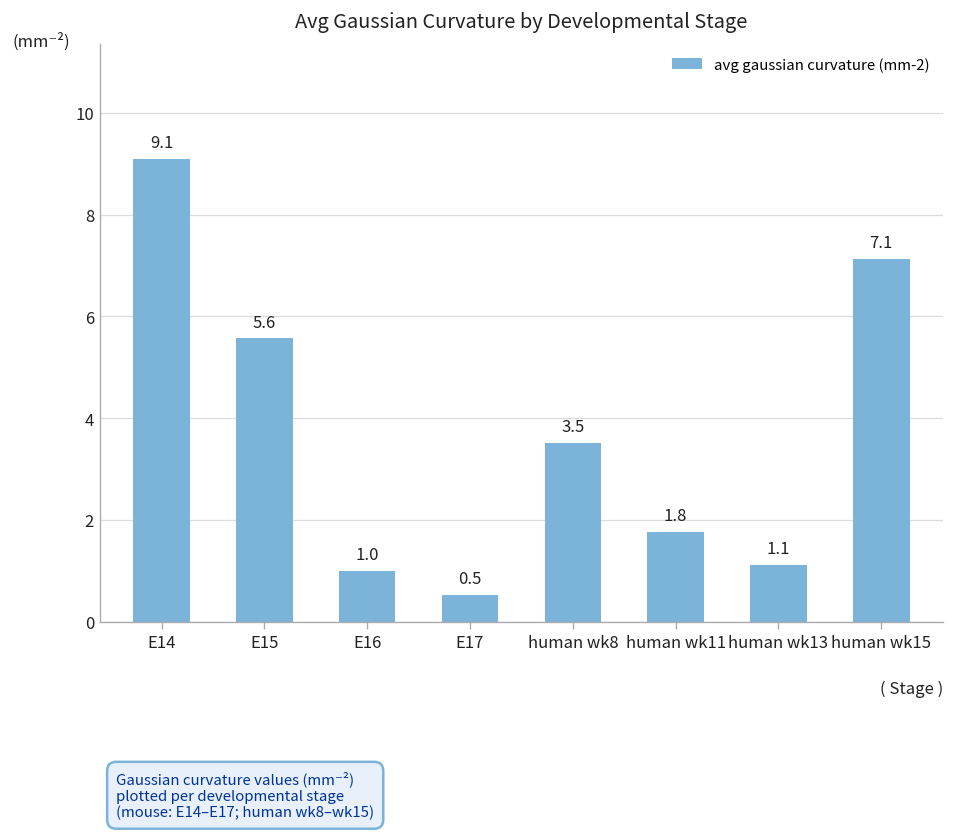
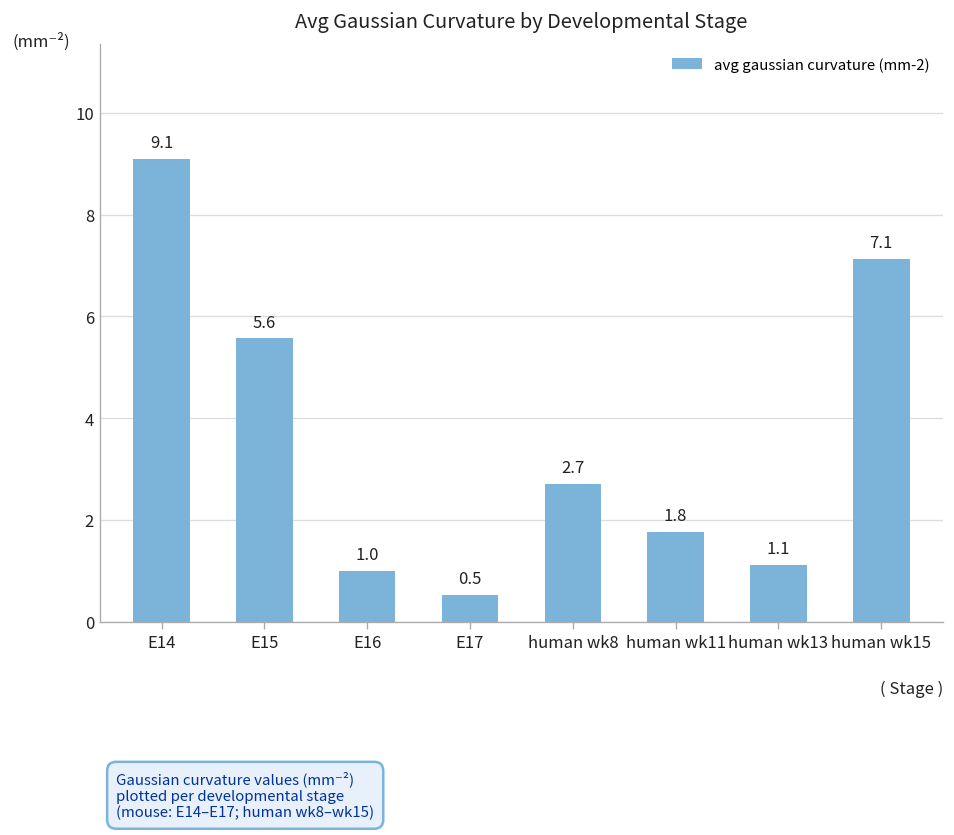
human wk8: 3.5 -> 2.7
